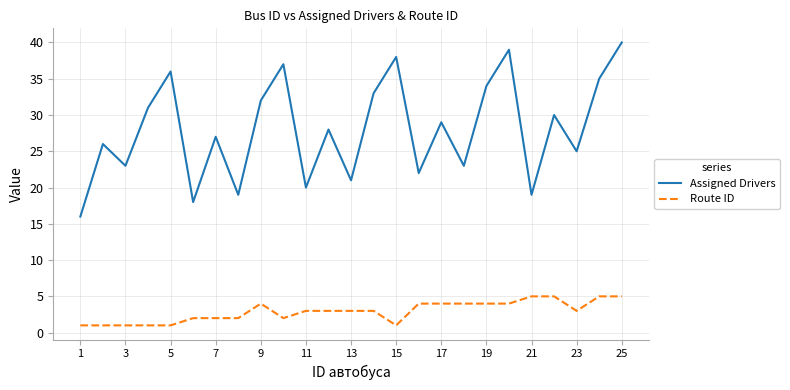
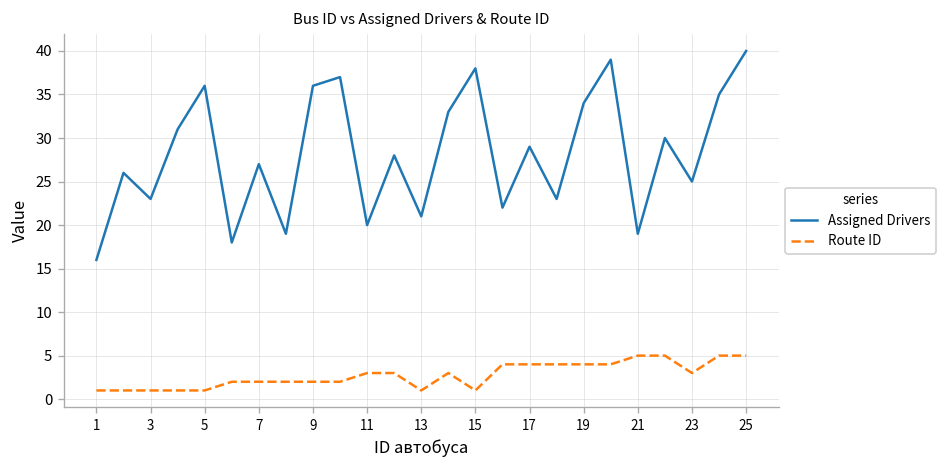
Assigned Drivers, 9: 32 -> 36
Route ID, 9: 4 -> 2
Route ID, 13: 3 -> 1
